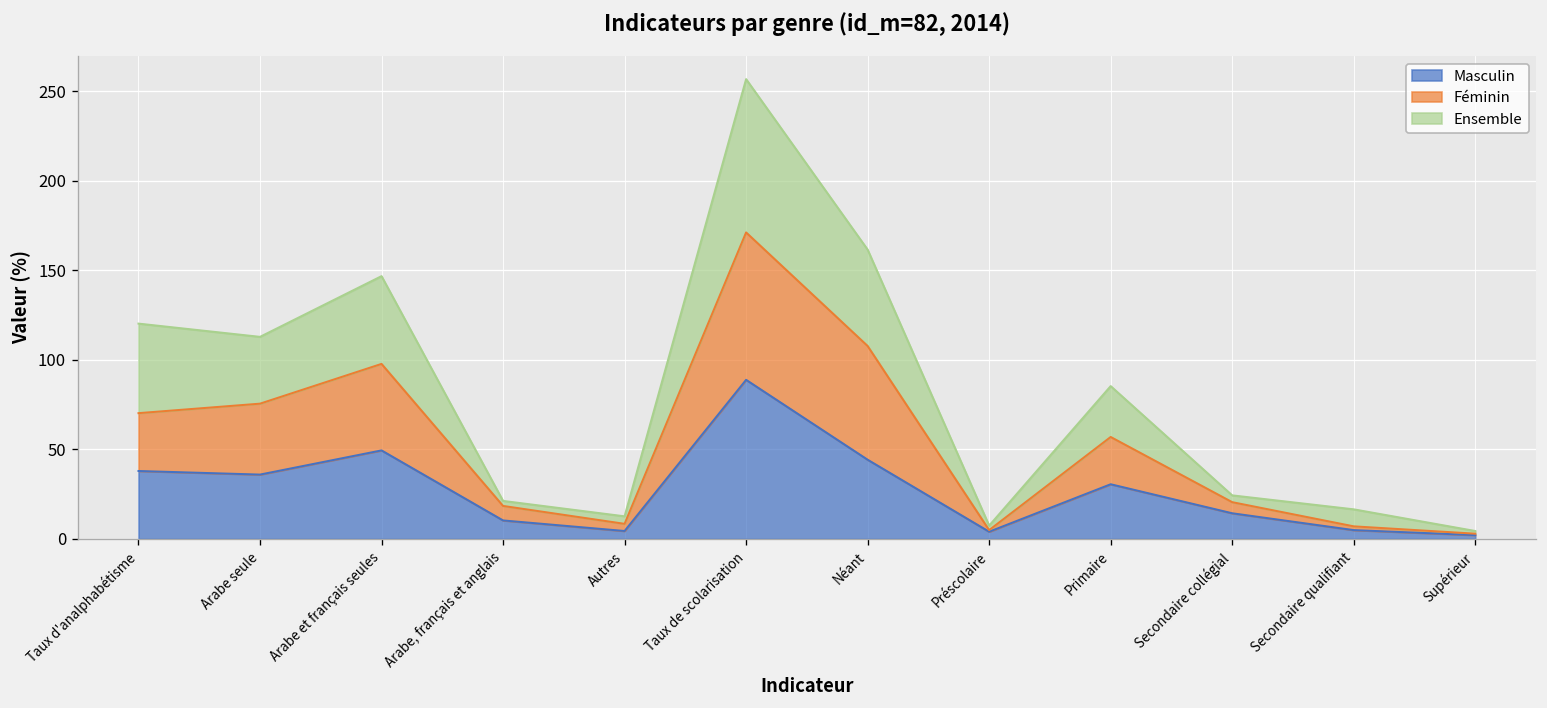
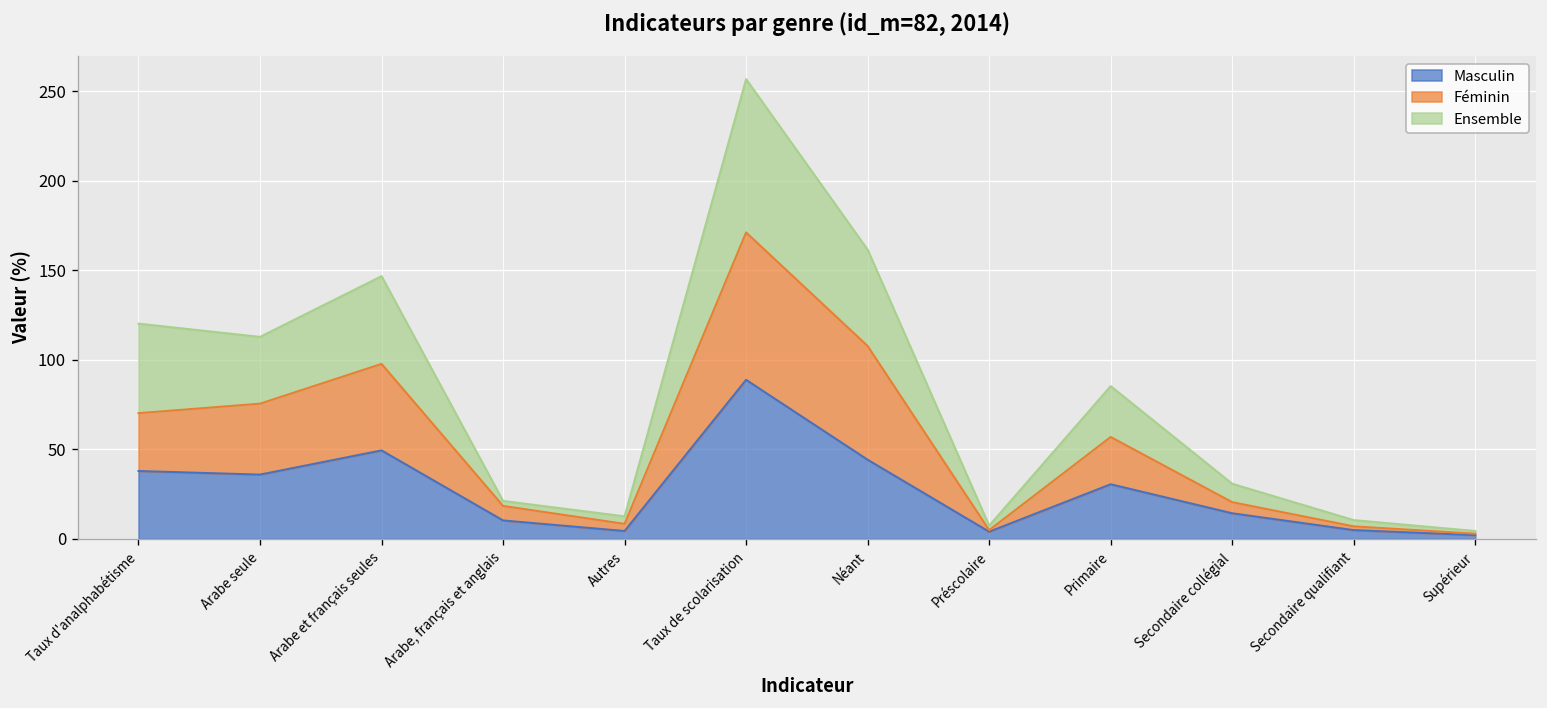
Ensemble, Secondaire collégial: 4 -> 10
Ensemble, Secondaire qualifiant: 10 -> 4
